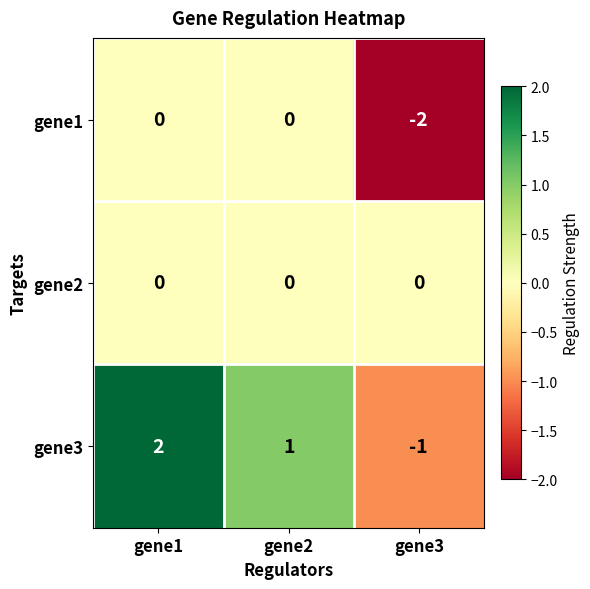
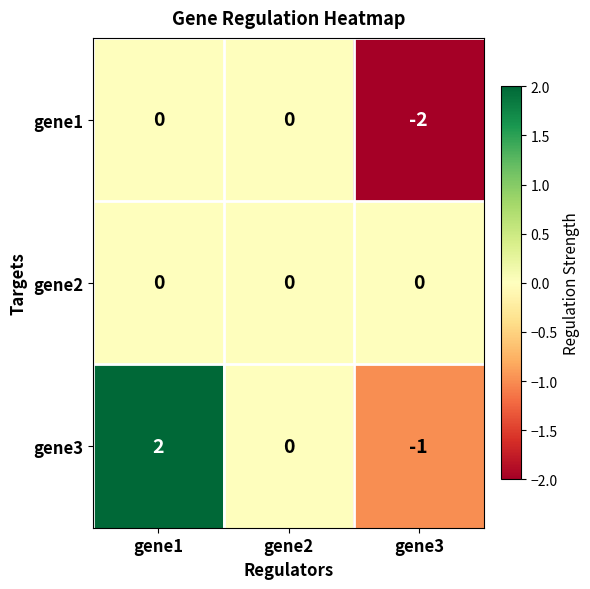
gene3, gene2: 1 -> 0
